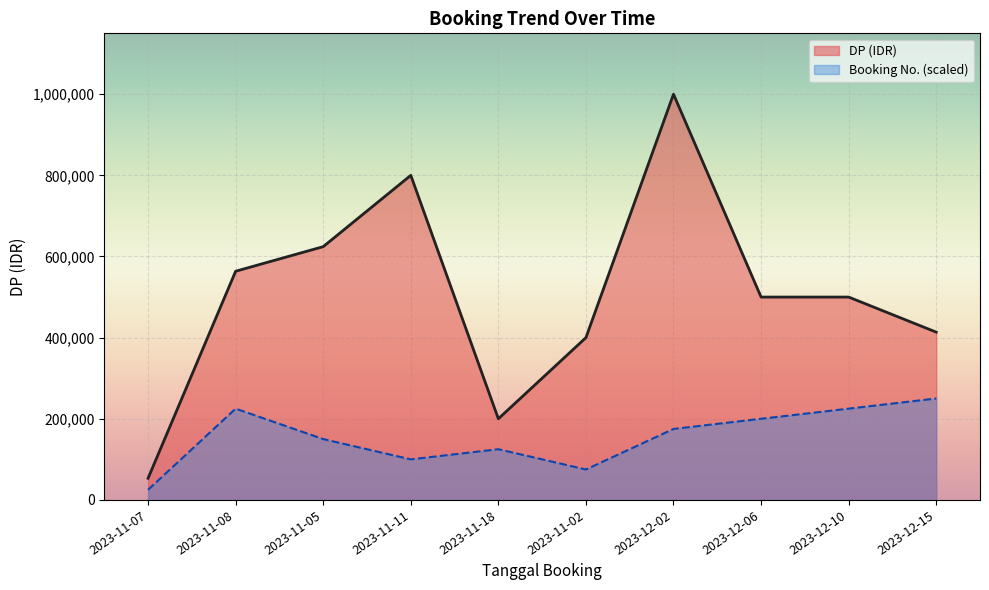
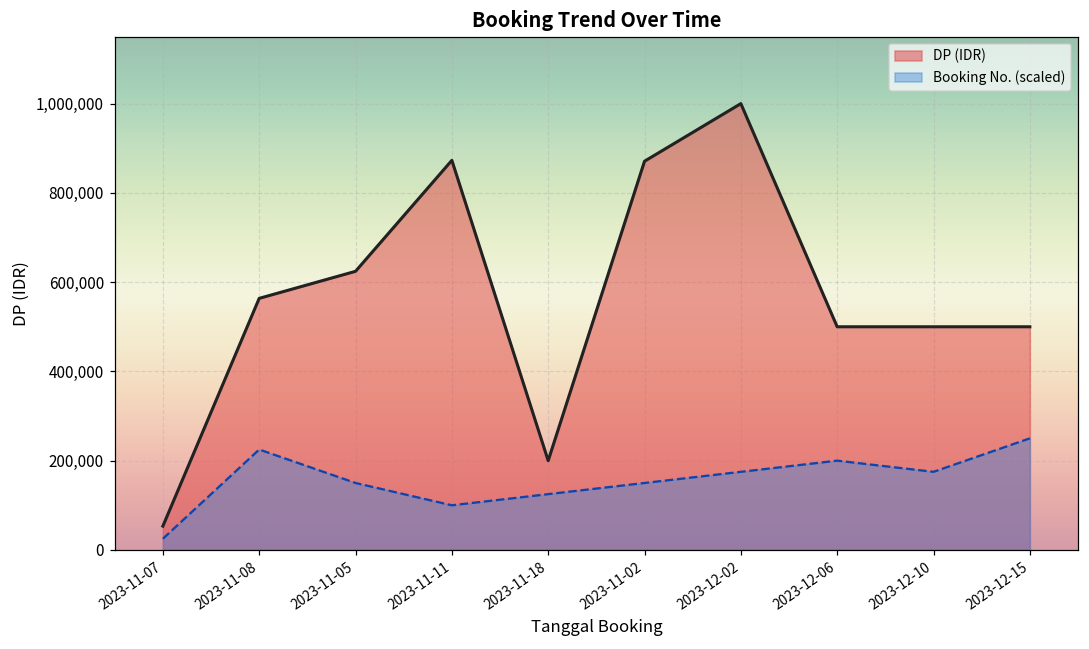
DP (IDR), 2023-11-11: 800,000 -> 870,000
DP (IDR), 2023-11-02: 400,000 -> 870,000
Booking No. (scaled), 2023-11-02: 80,000 -> 150,000
Booking No. (scaled), 2023-12-10: 230,000 -> 180,000
DP (IDR), 2023-12-15: 410,000 -> 500,000
